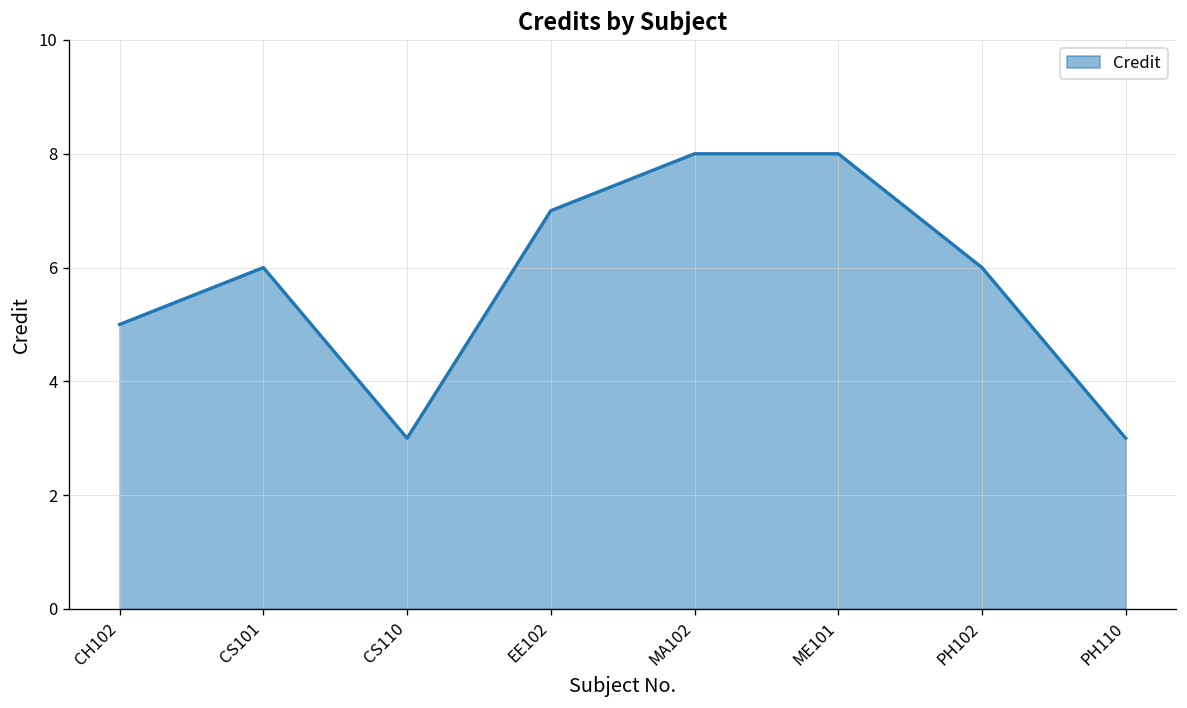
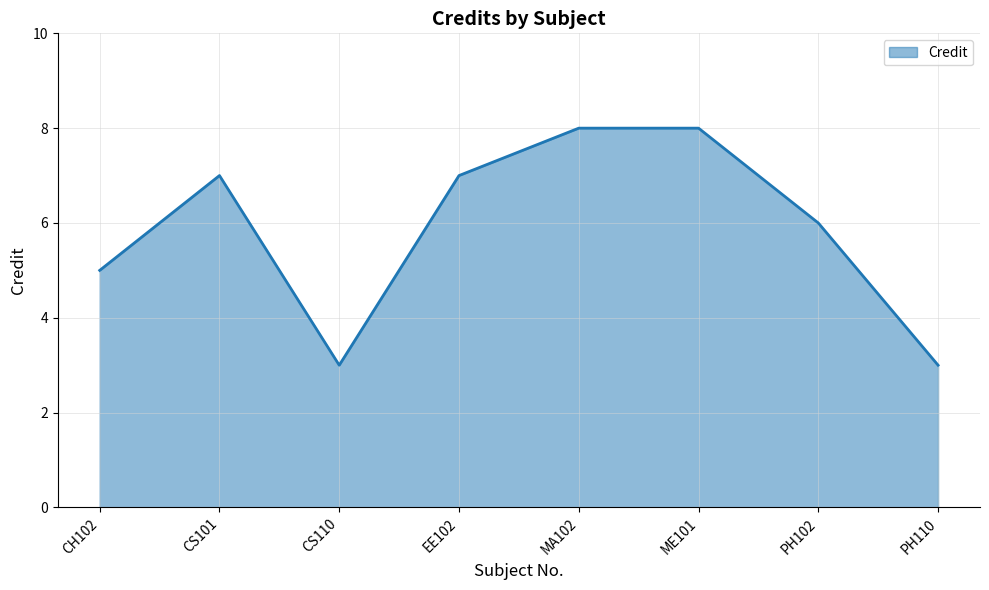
CS101: 6 -> 7
